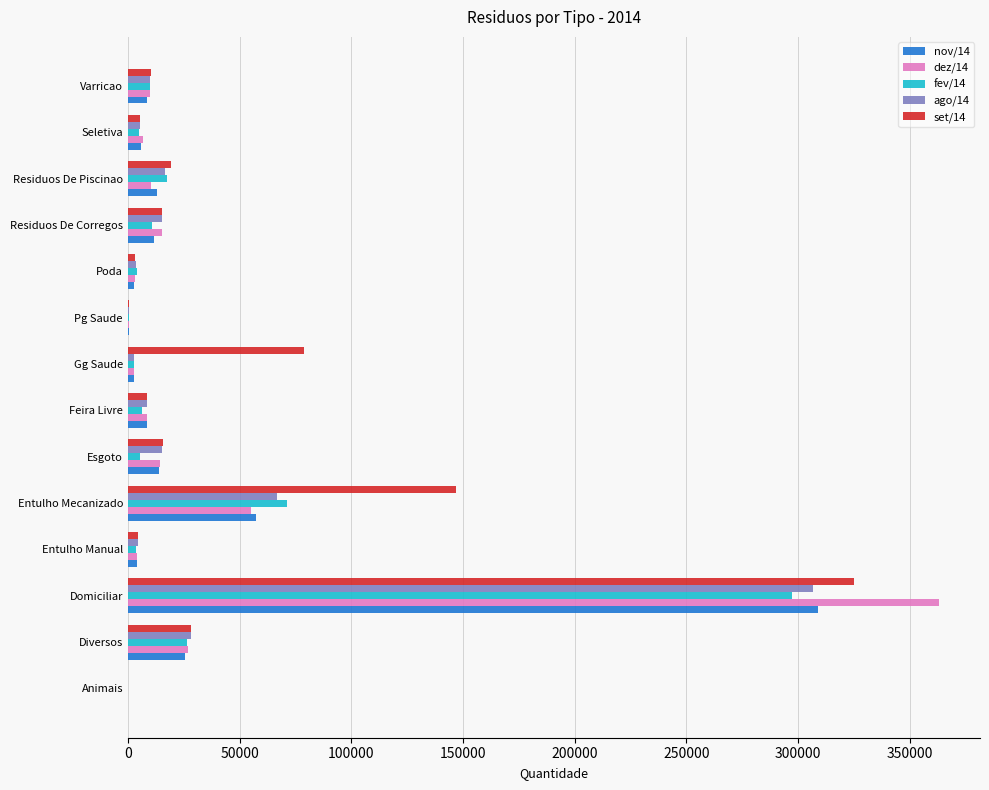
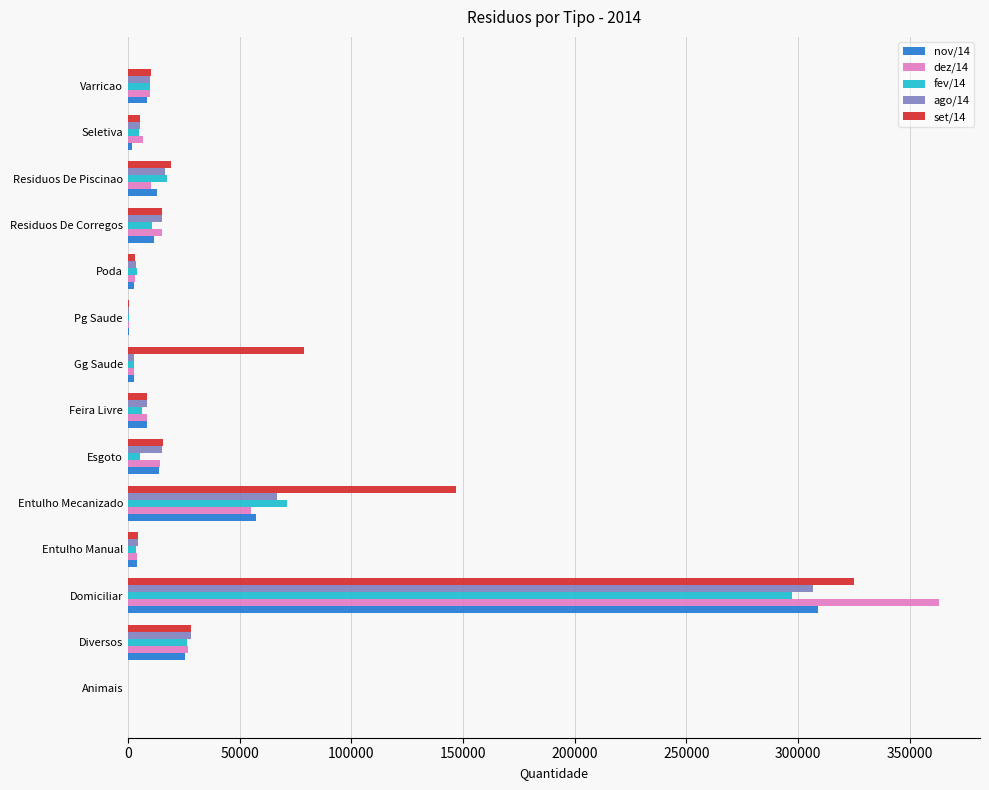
nov/14, Seletiva: 6000 -> 2000
